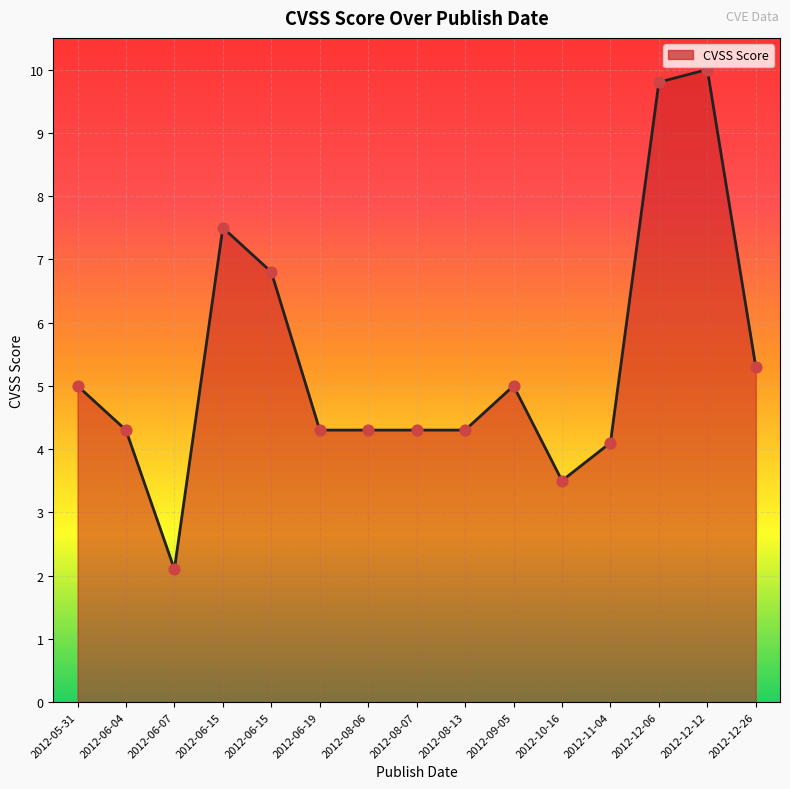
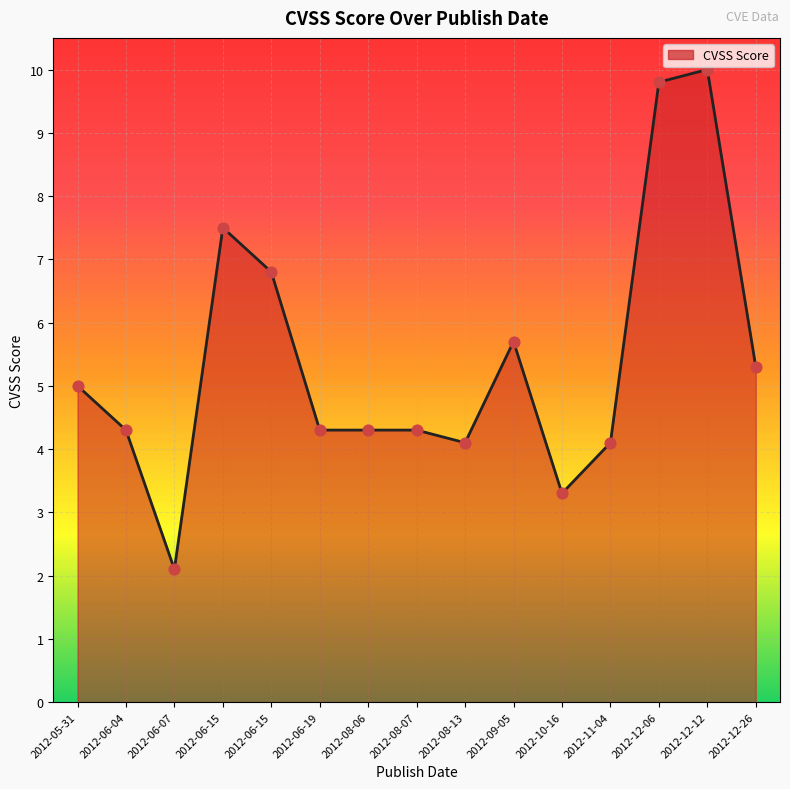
2012-08-13: 4.3 -> 4.1
2012-09-05: 5.0 -> 5.7
2012-10-16: 3.5 -> 3.3
